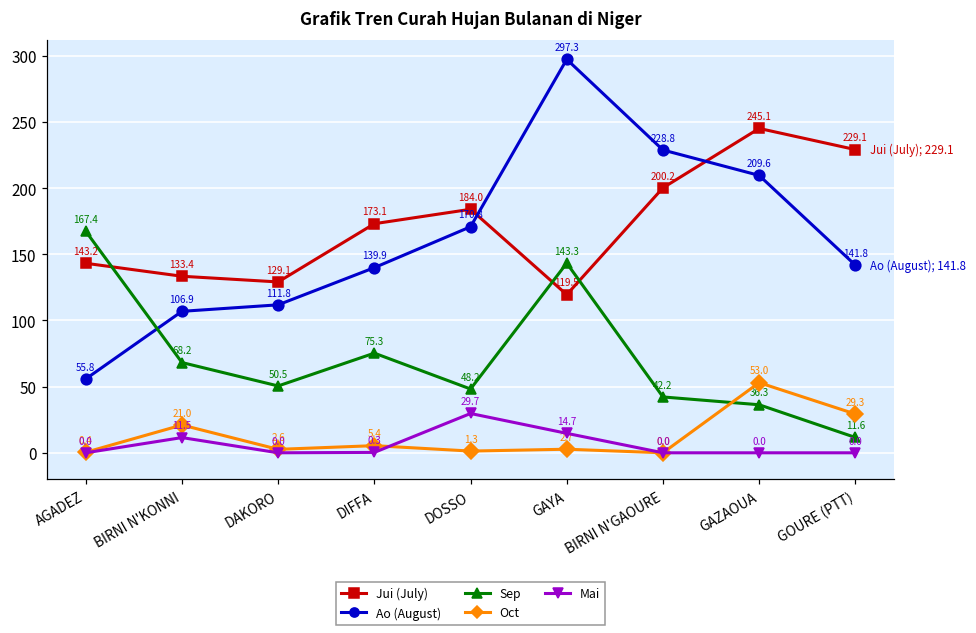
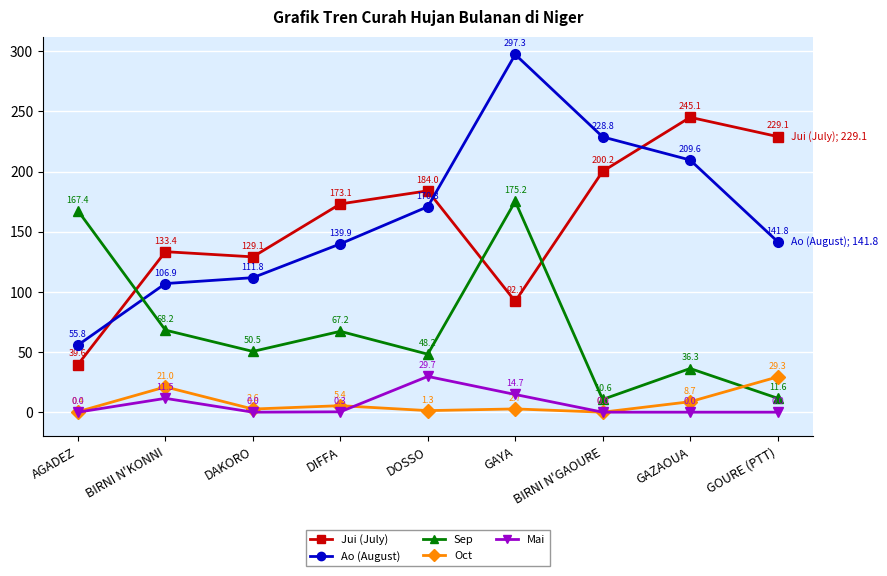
Jui (July), AGADEZ: 143.2 -> 39.6
Sep, DIFFA: 75.3 -> 67.2
Jui (July), GAYA: 119.5 -> 92.1
Sep, GAYA: 143.3 -> 175.2
Sep, BIRNI N'GAOURE: 42.2 -> 10.6
Oct, GAZAOUA: 53.0 -> 8.7
